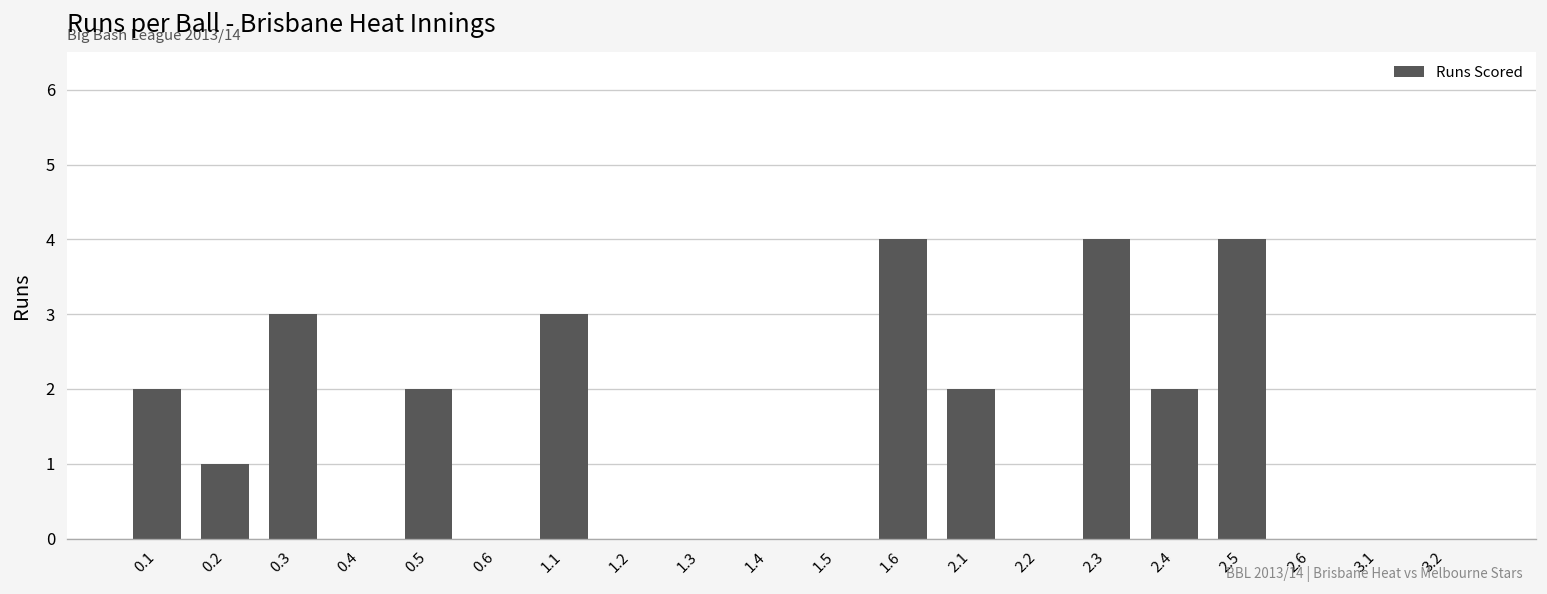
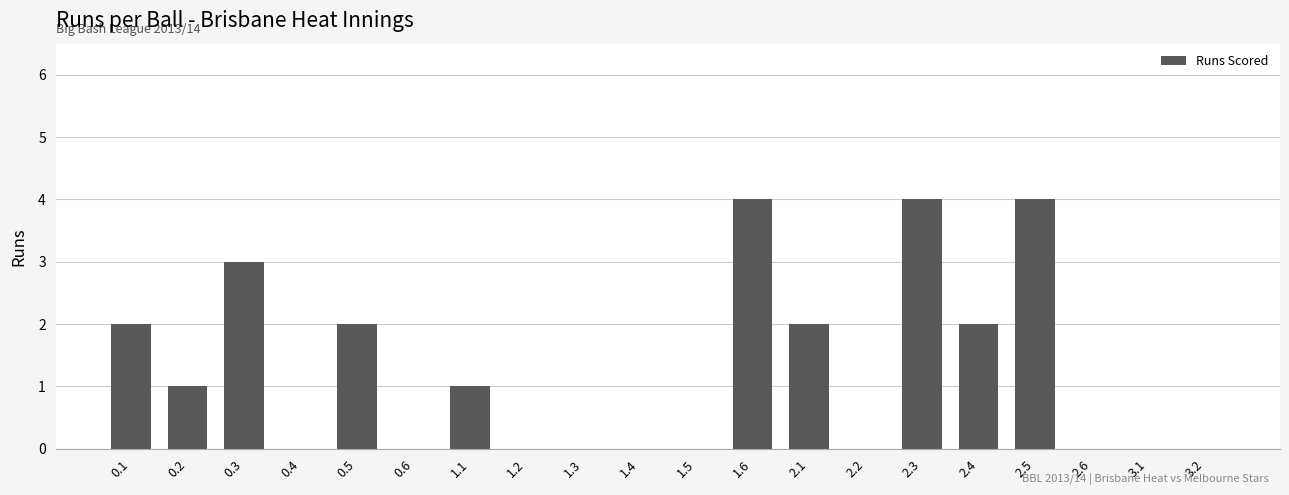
1.1: 3 -> 1
